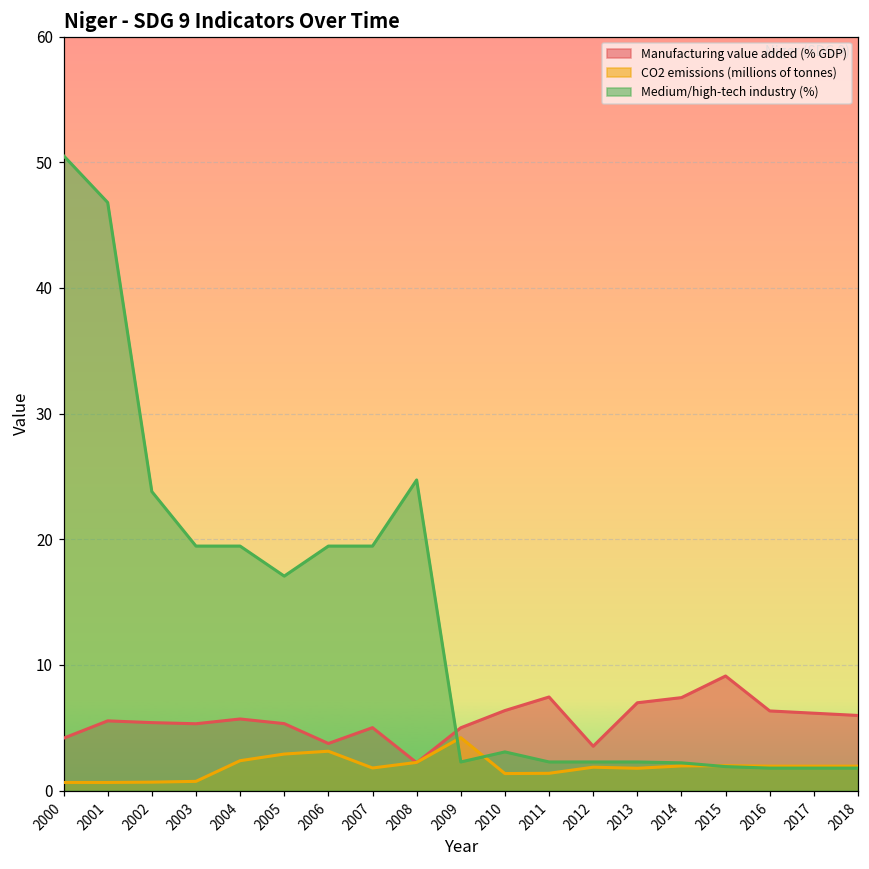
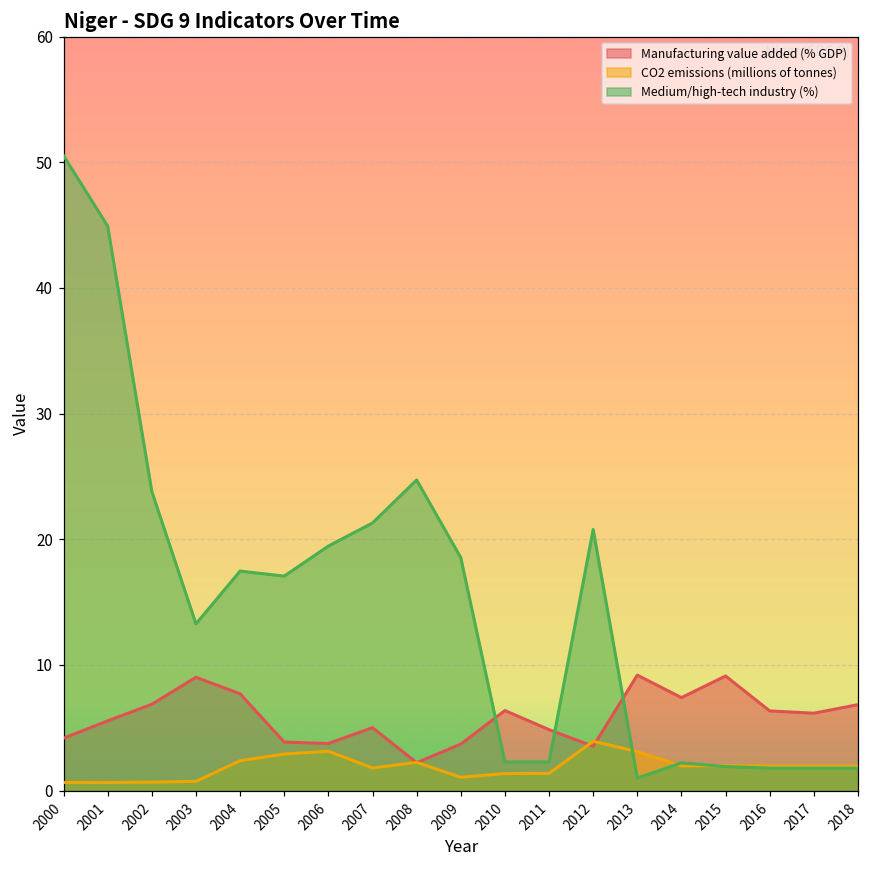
Medium/high-tech industry (%), 2001: 46.8 -> 44.9
Manufacturing value added (% GDP), 2002: 5.4 -> 6.9
Manufacturing value added (% GDP), 2003: 5.3 -> 9.0
Medium/high-tech industry (%), 2003: 19.5 -> 13.3
Manufacturing value added (% GDP), 2004: 5.7 -> 7.7
Medium/high-tech industry (%), 2004: 19.5 -> 17.5
Manufacturing value added (% GDP), 2005: 5.3 -> 3.9
Medium/high-tech industry (%), 2007: 19.5 -> 21.3
Manufacturing value added (% GDP), 2009: 5.0 -> 3.7
CO2 emissions (millions of tonnes), 2009: 4.2 -> 1.1
Medium/high-tech industry (%), 2009: 2.3 -> 18.5
Medium/high-tech industry (%), 2010: 3.1 -> 2.3
Manufacturing value added (% GDP), 2011: 7.5 -> 4.9
CO2 emissions (millions of tonnes), 2012: 1.9 -> 3.9
Medium/high-tech industry (%), 2012: 2.3 -> 20.8
Manufacturing value added (% GDP), 2013: 7.0 -> 9.2
CO2 emissions (millions of tonnes), 2013: 1.8 -> 3.1
Medium/high-tech industry (%), 2013: 2.3 -> 1.0
Manufacturing value added (% GDP), 2018: 6.0 -> 6.8
